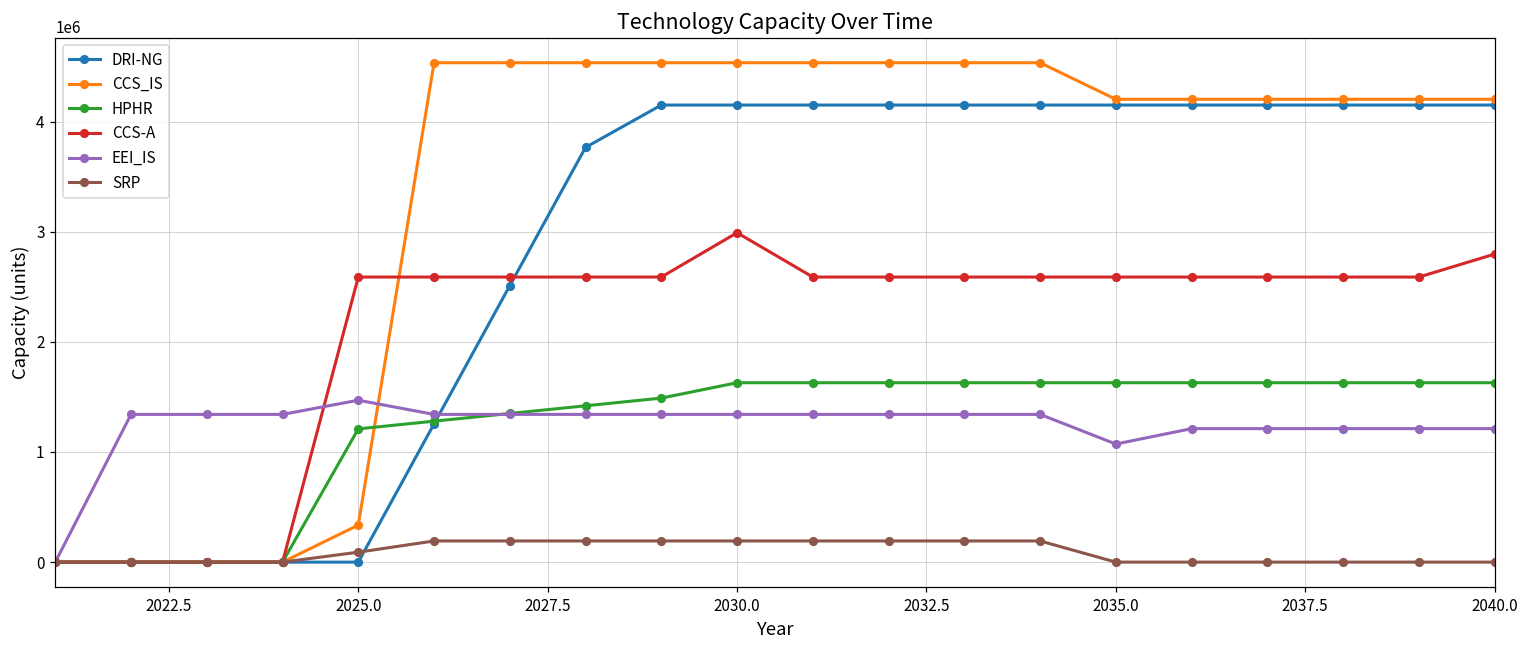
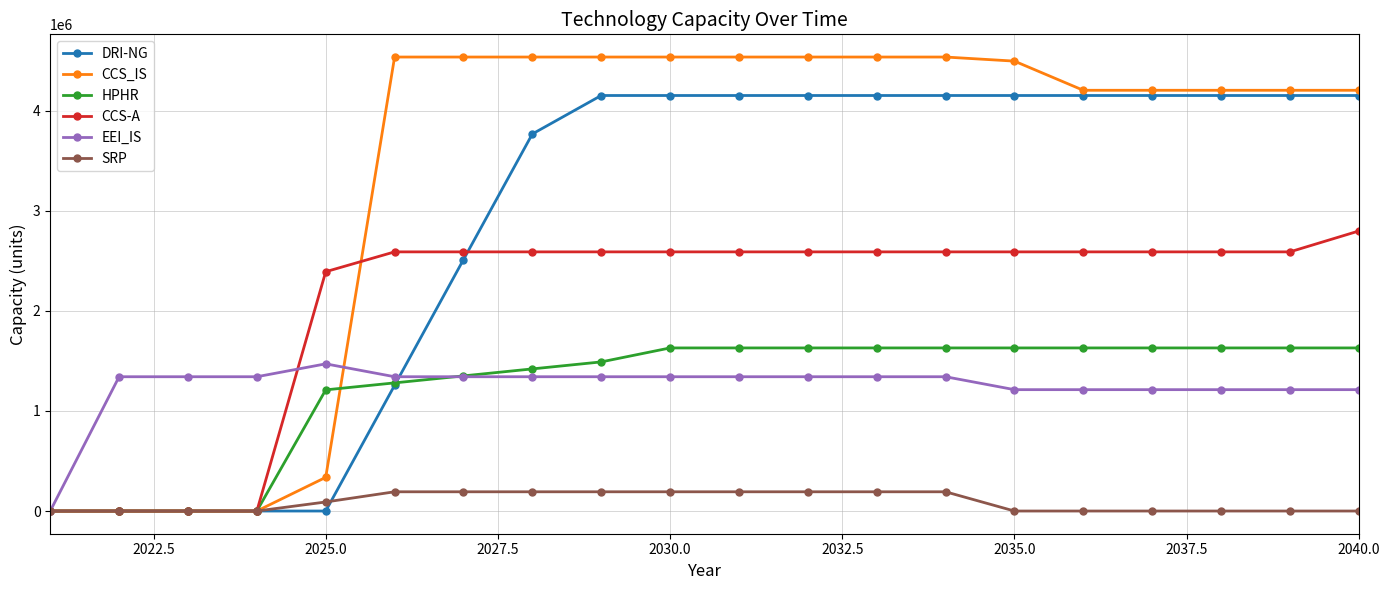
CCS-A, 2025.0: 2590000 -> 2390000
CCS-A, 2030.0: 2990000 -> 2590000
CCS_IS, 2035.0: 4200000 -> 4490000
EEI_IS, 2035.0: 1070000 -> 1210000
